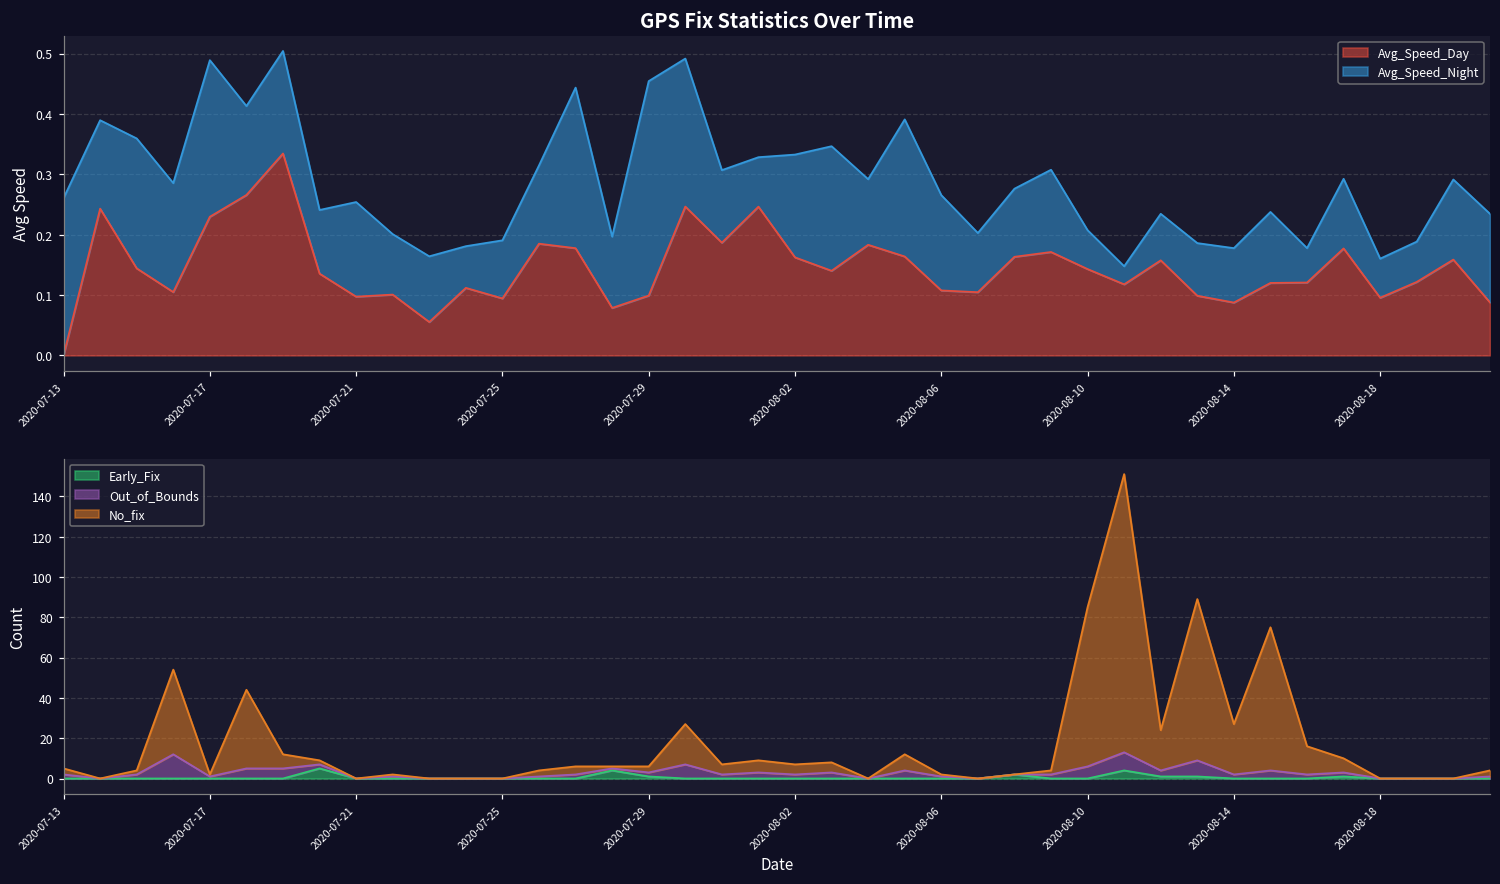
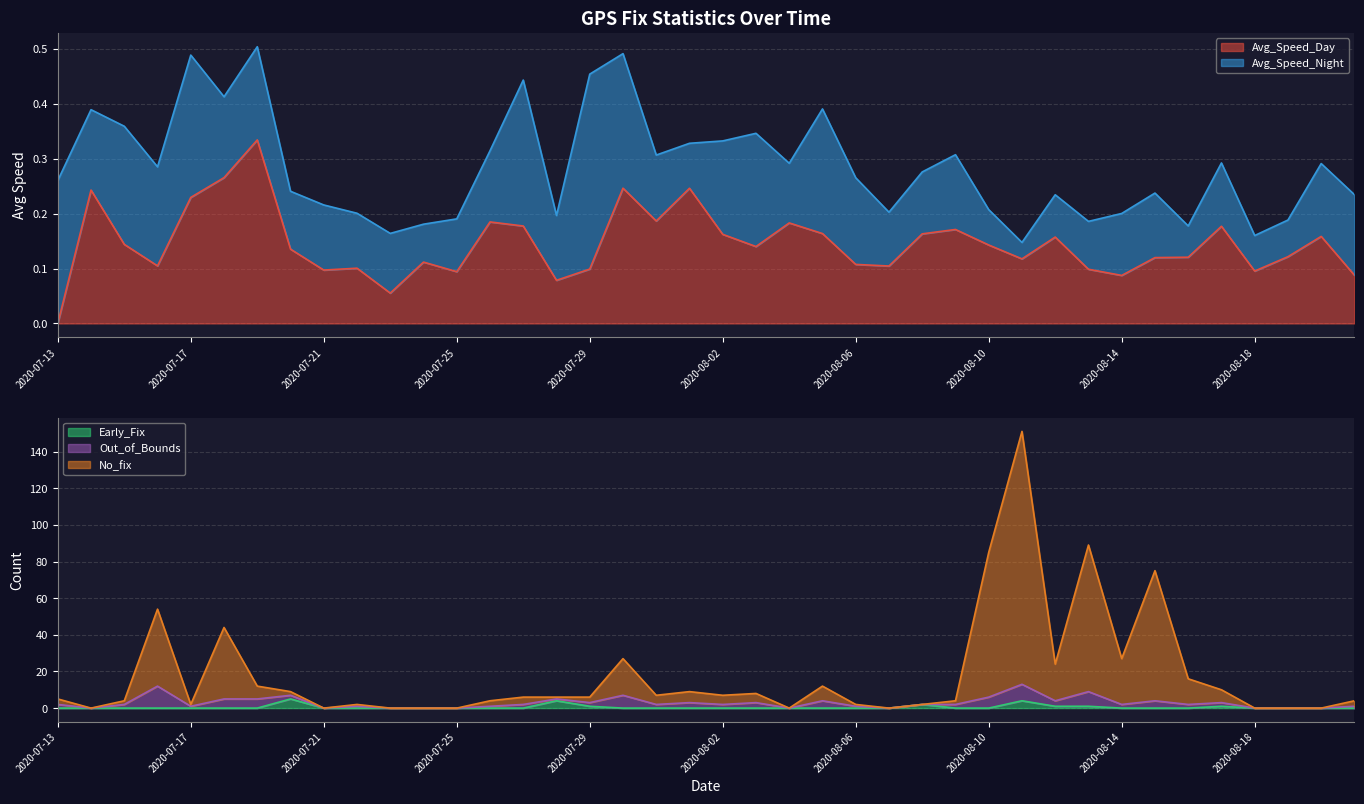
GPS Fix Statistics Over Time, Avg_Speed_Night, 2020-07-21: 0.16 -> 0.12
GPS Fix Statistics Over Time, Avg_Speed_Night, 2020-08-14: 0.09 -> 0.11
